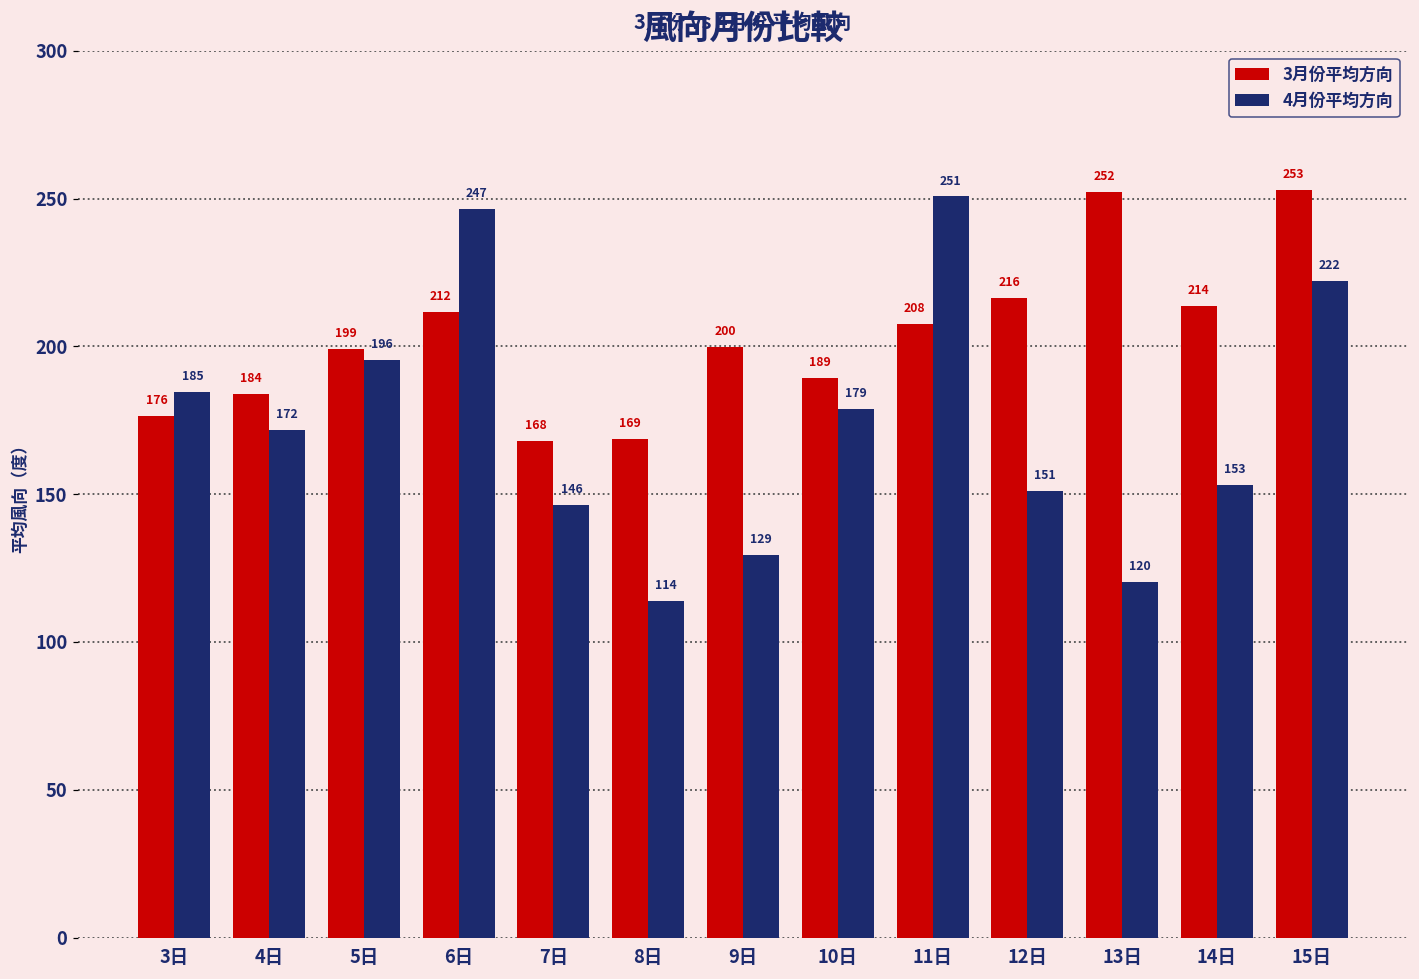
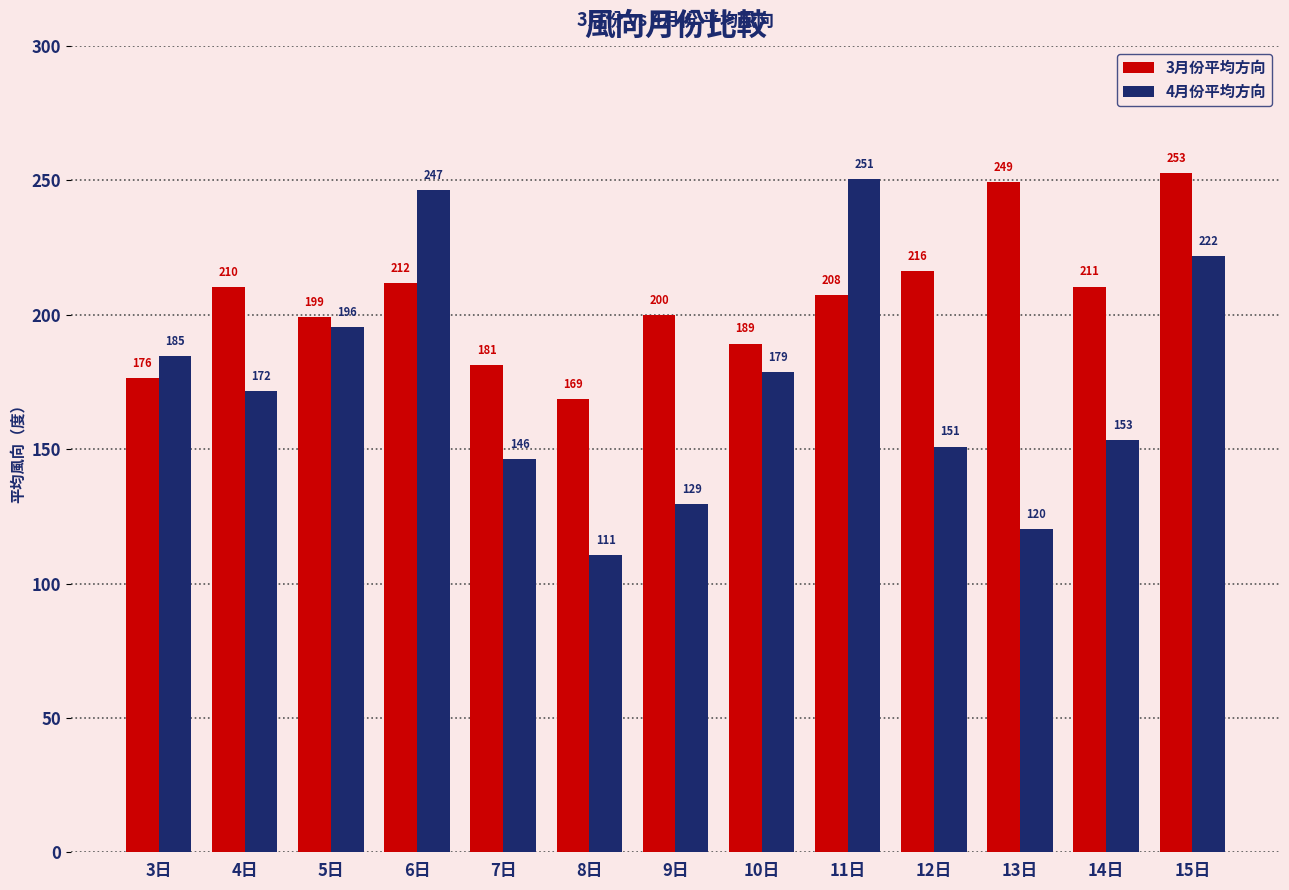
3月份平均方向, 4日: 184 -> 210
3月份平均方向, 7日: 168 -> 181
4月份平均方向, 8日: 114 -> 111
3月份平均方向, 13日: 252 -> 249
3月份平均方向, 14日: 214 -> 211
